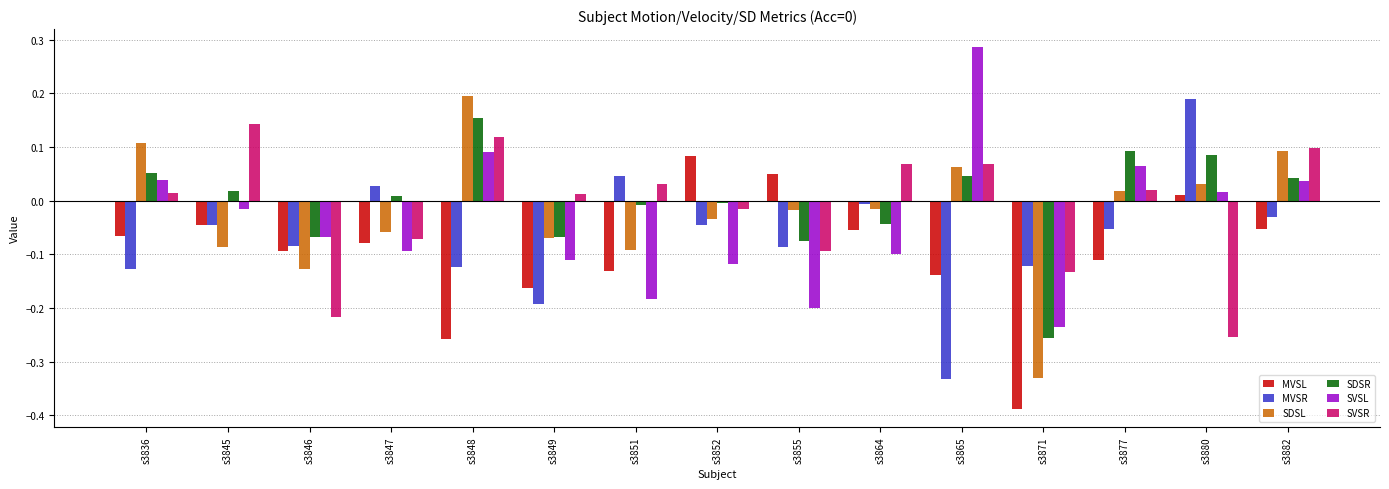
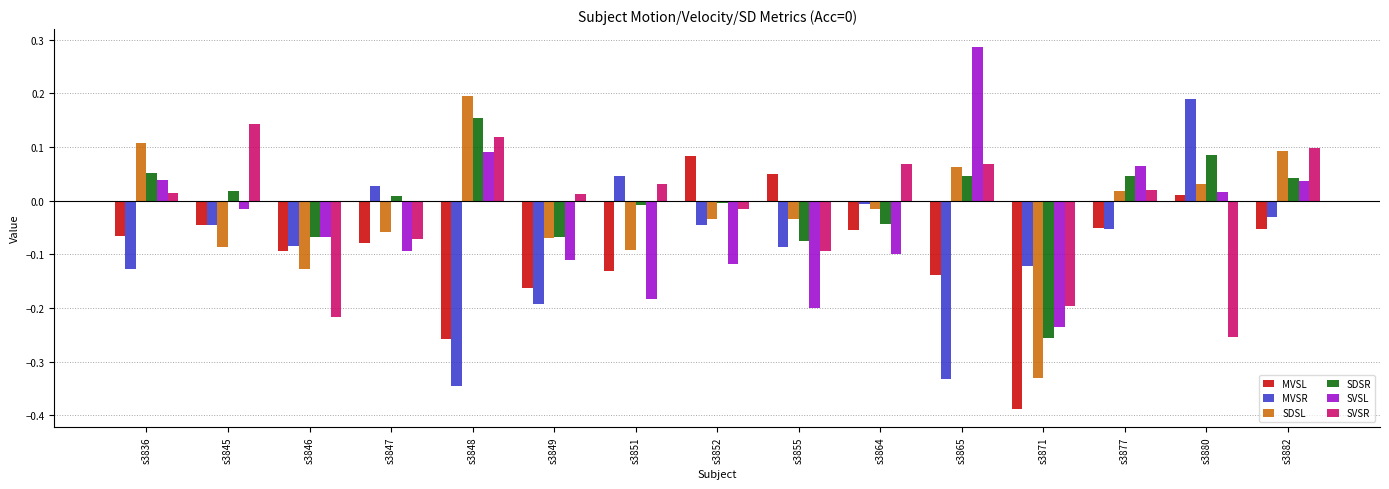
MVSR, s3848: -0.12 -> -0.35
SDSL, s3855: -0.02 -> -0.03
SVSR, s3871: -0.13 -> -0.20
MVSL, s3877: -0.11 -> -0.05
SDSR, s3877: 0.09 -> 0.05
